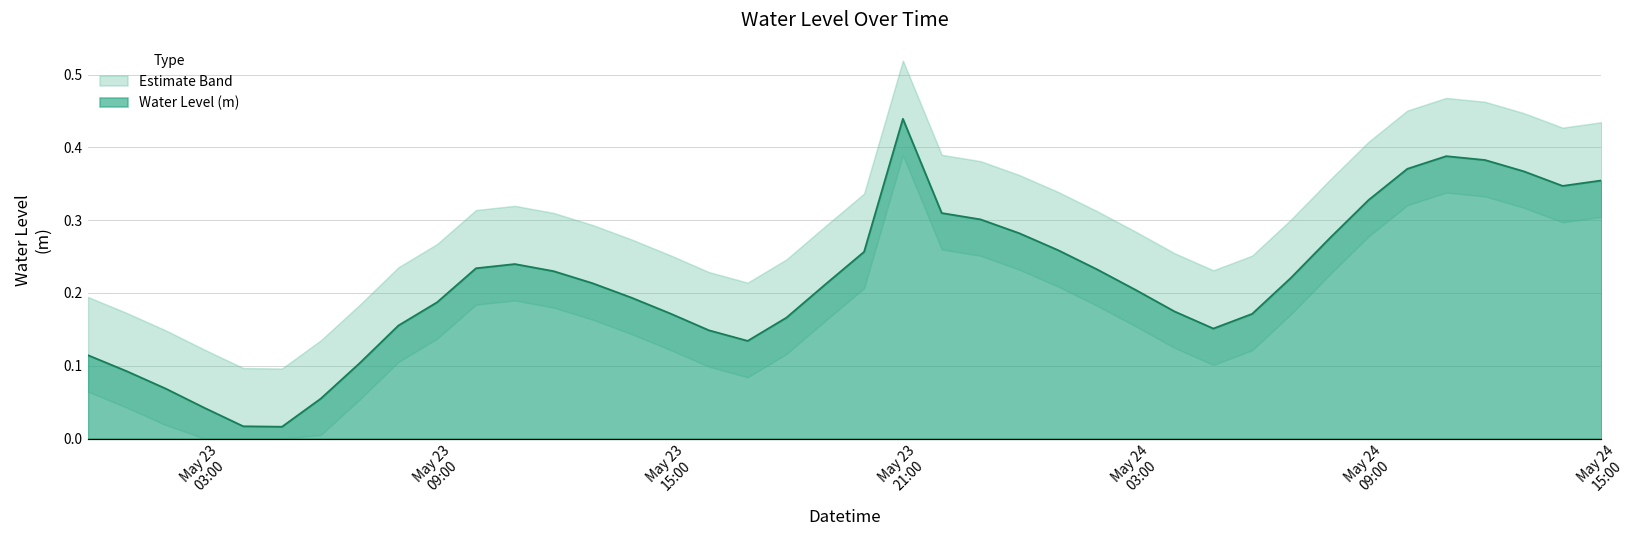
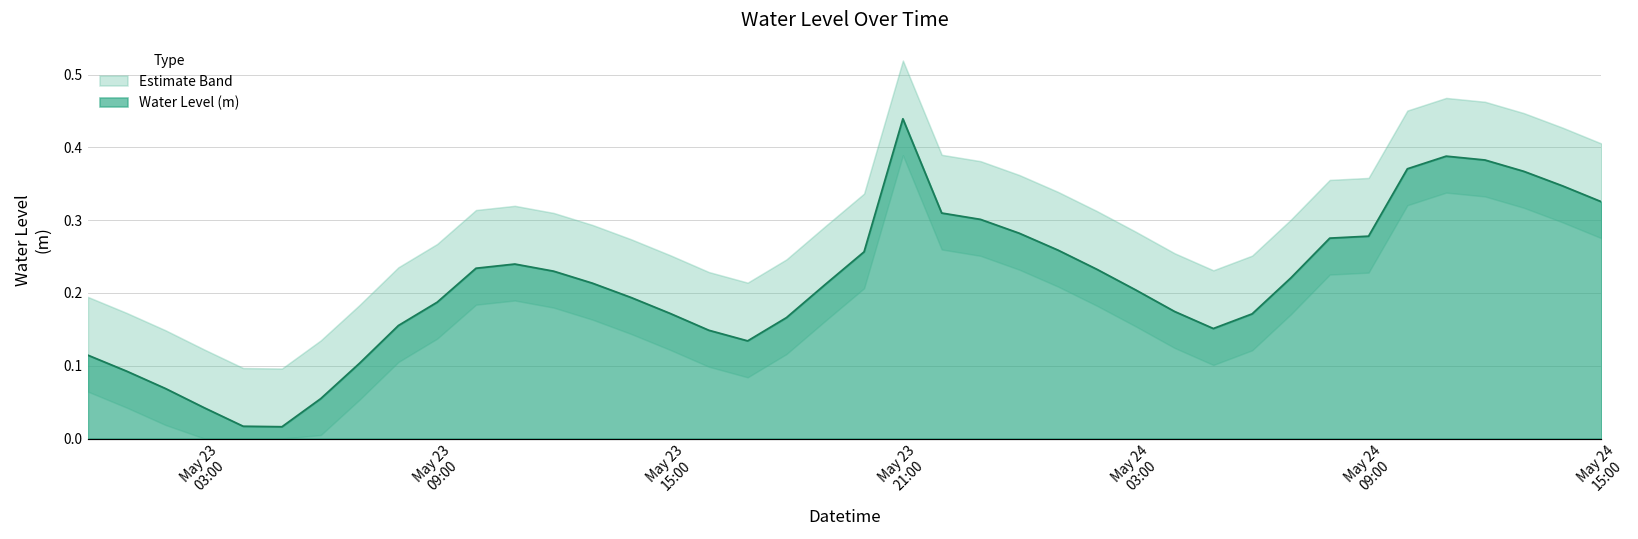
Water Level (m), May 24 09:00: 0.33 -> 0.28
Water Level (m), May 24 15:00: 0.35 -> 0.33
